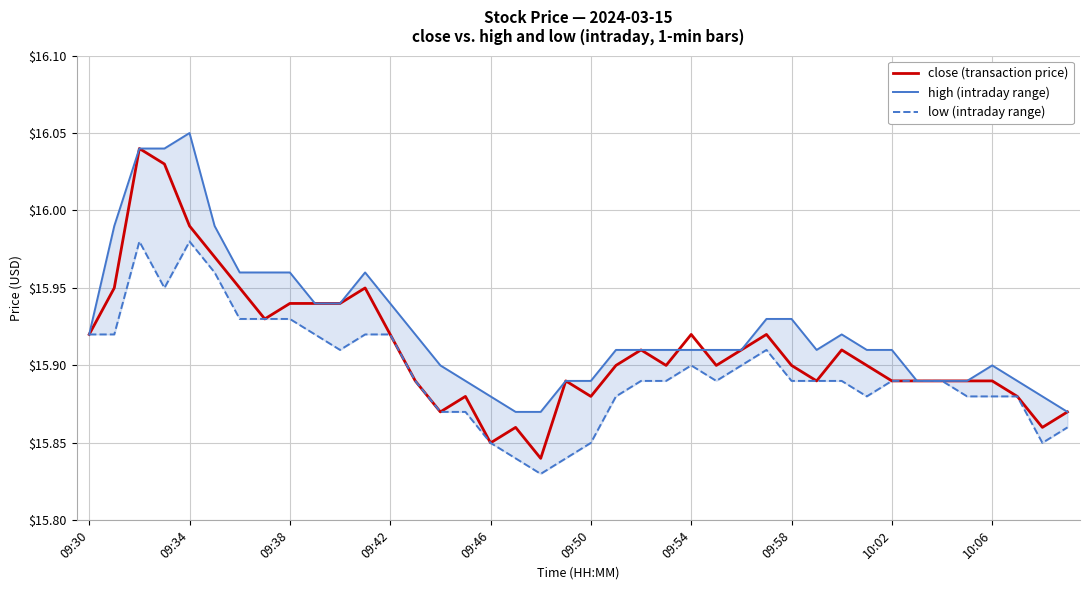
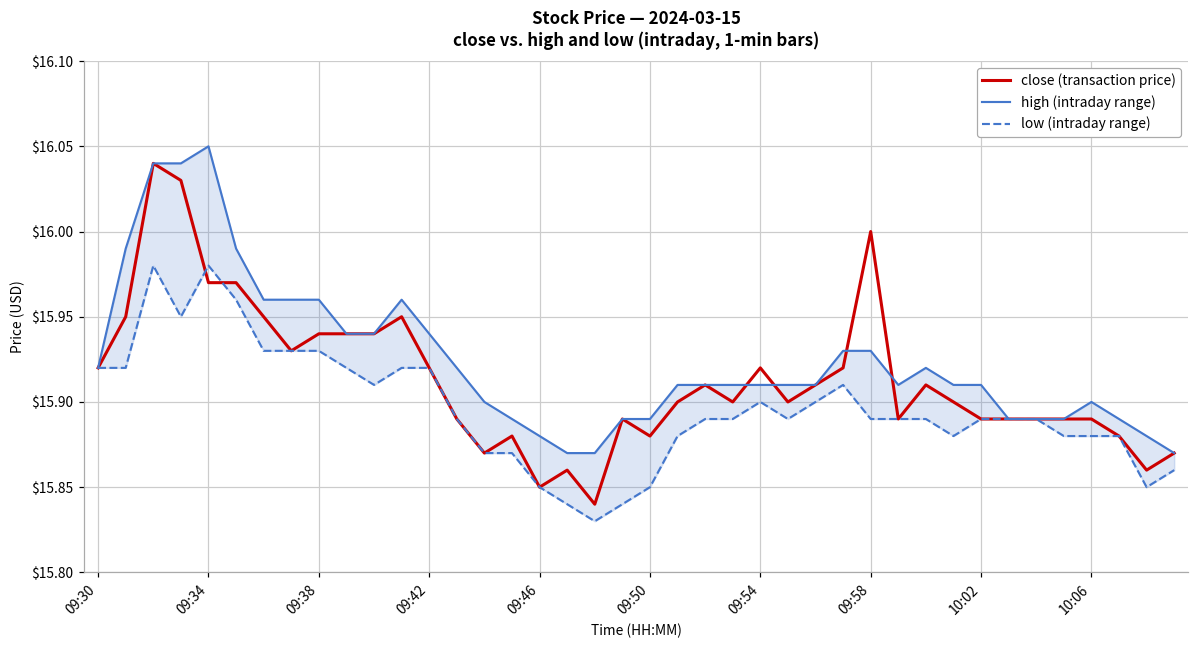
close (transaction price), 09:34: $15.99 -> $15.97
close (transaction price), 09:58: $15.9 -> $16.0
